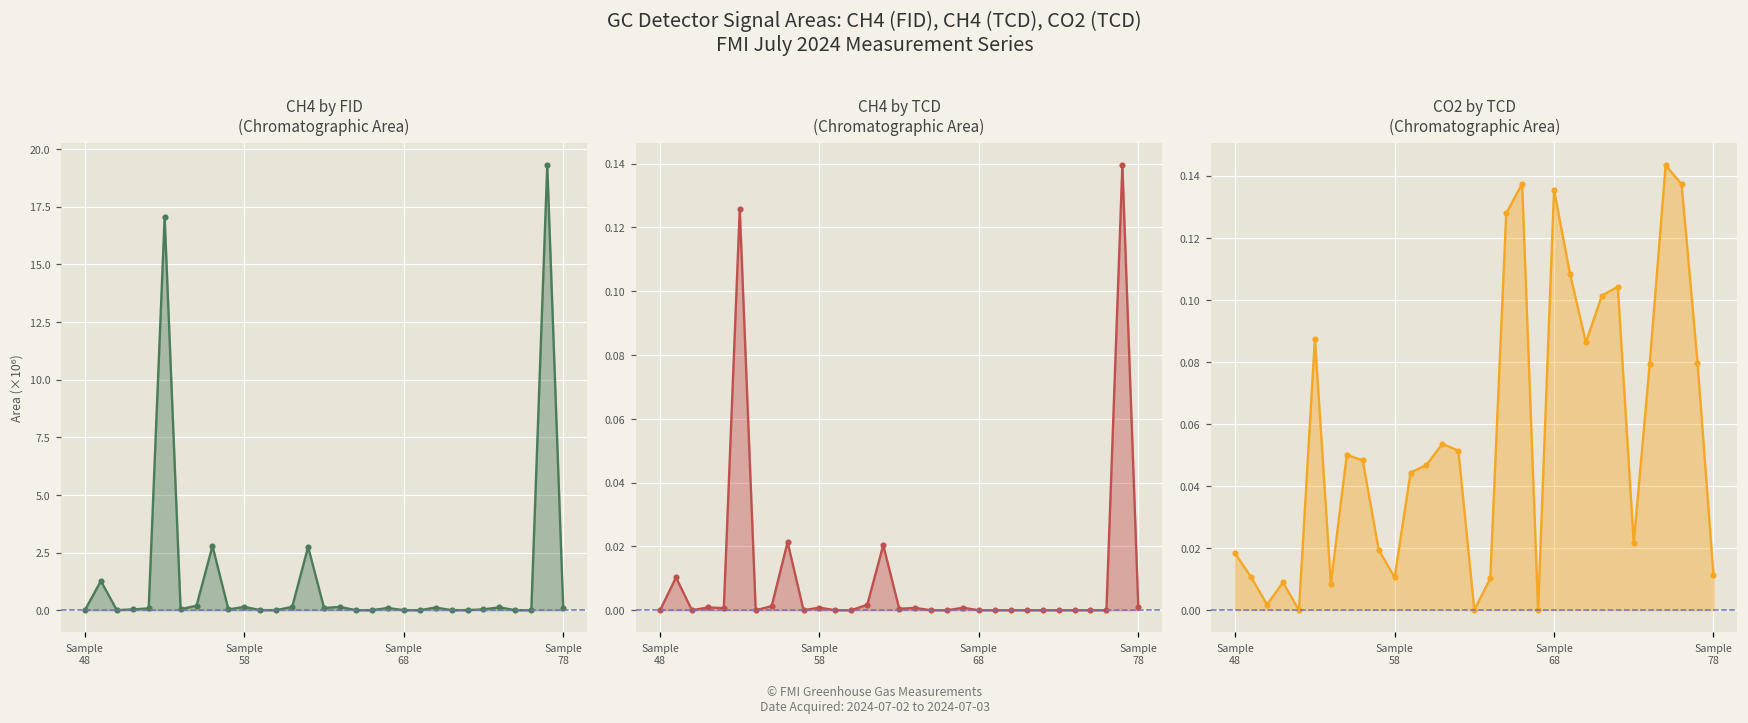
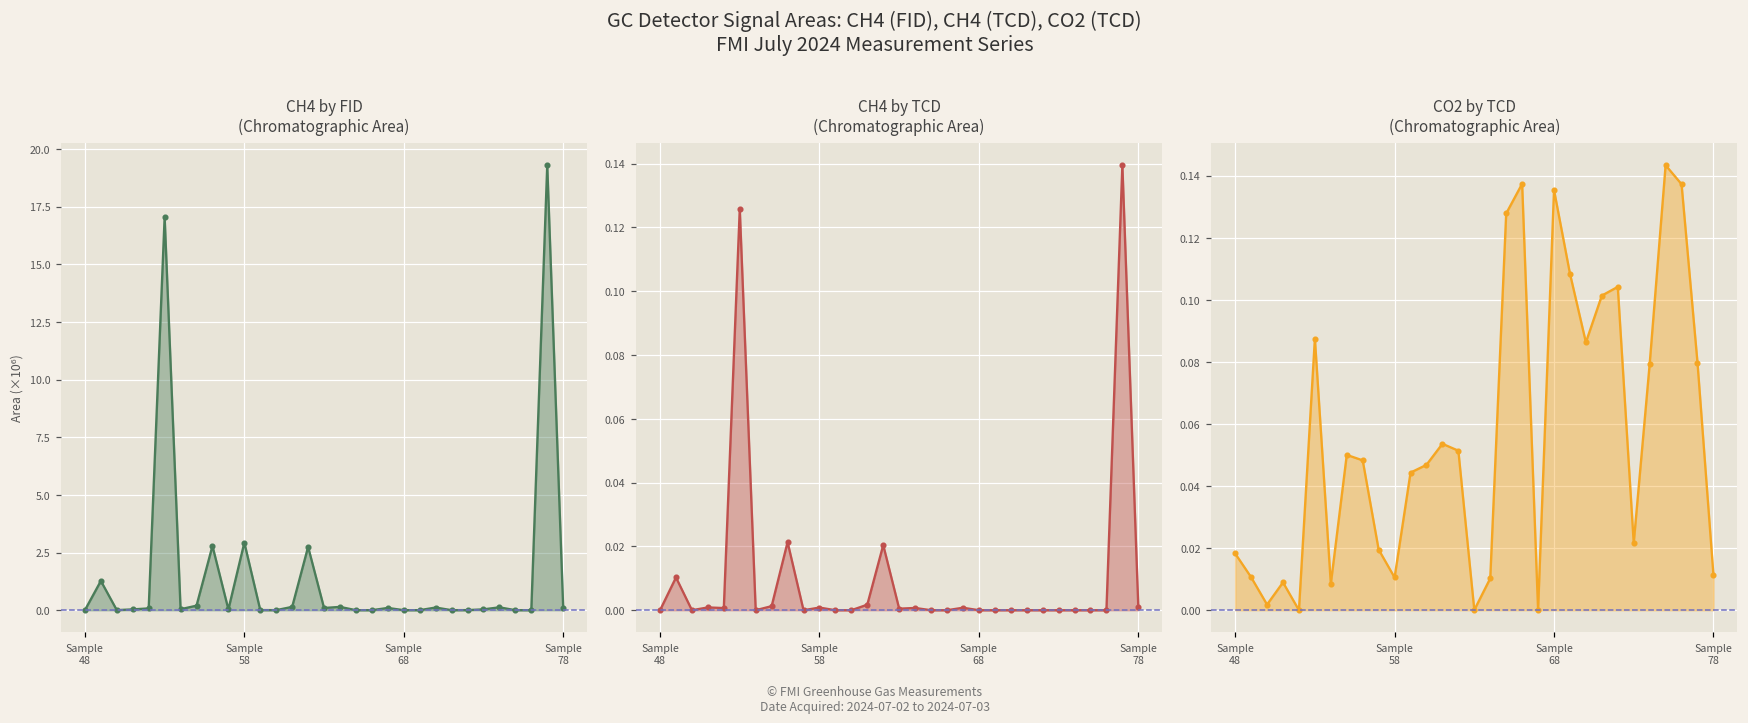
CH4 by FID (Chromatographic Area), Sample 58: 0.1 -> 2.9
